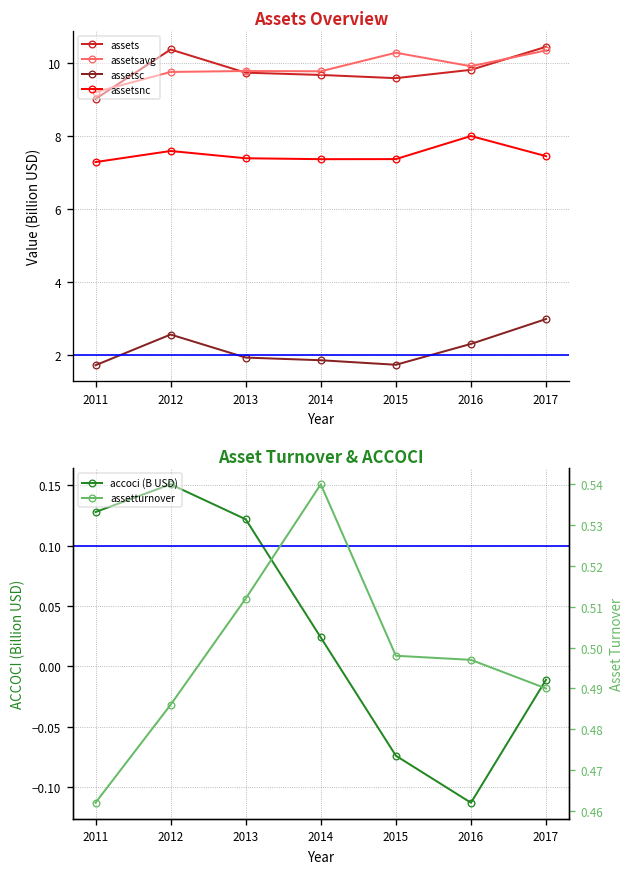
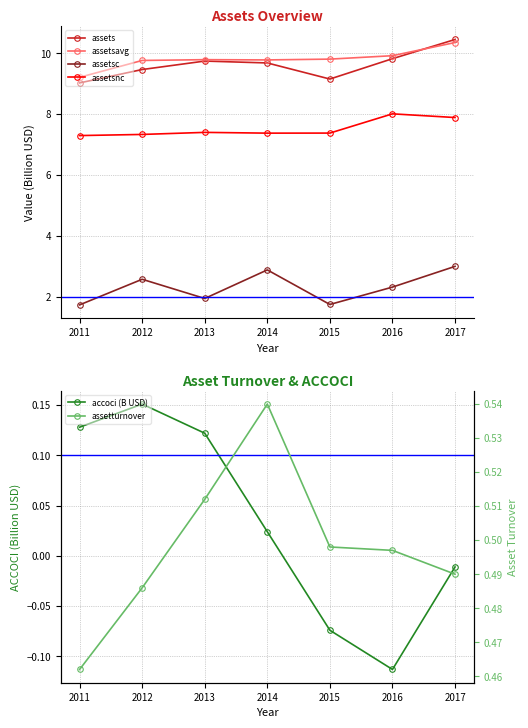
Assets Overview, assets, 2012: 10.4 -> 9.5
Assets Overview, assetsnc, 2012: 7.6 -> 7.3
Assets Overview, assetsc, 2014: 1.9 -> 2.9
Assets Overview, assets, 2015: 9.6 -> 9.2
Assets Overview, assetsavg, 2015: 10.3 -> 9.8
Assets Overview, assetsnc, 2017: 7.5 -> 7.9
